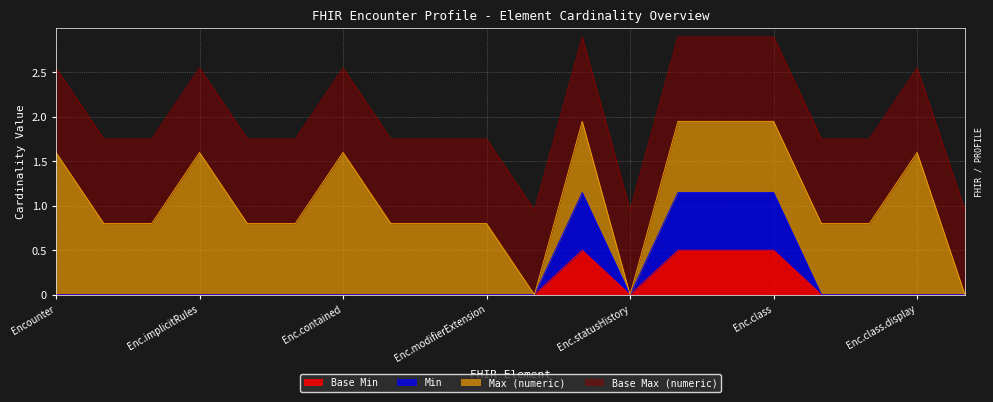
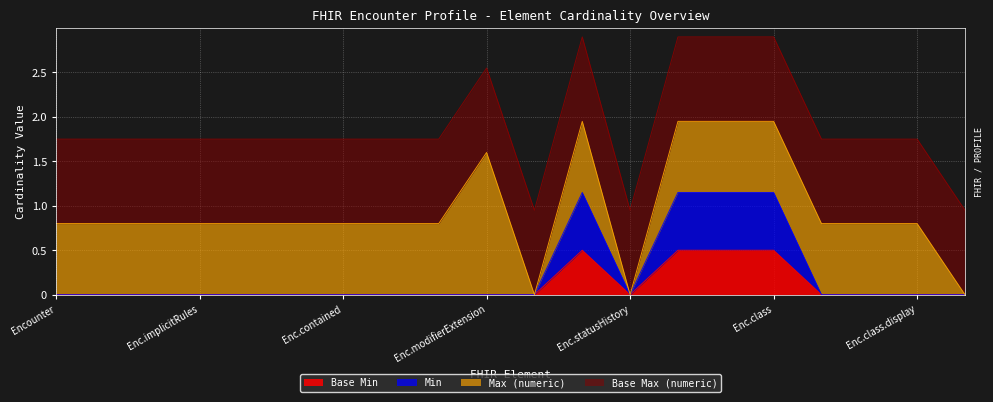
Max (numeric), Encounter: 1.6 -> 0.8
Max (numeric), Enc.implicitRules: 1.6 -> 0.8
Max (numeric), Enc.contained: 1.6 -> 0.8
Max (numeric), Enc.modifierExtension: 0.8 -> 1.6
Max (numeric), Enc.class.display: 1.6 -> 0.8
